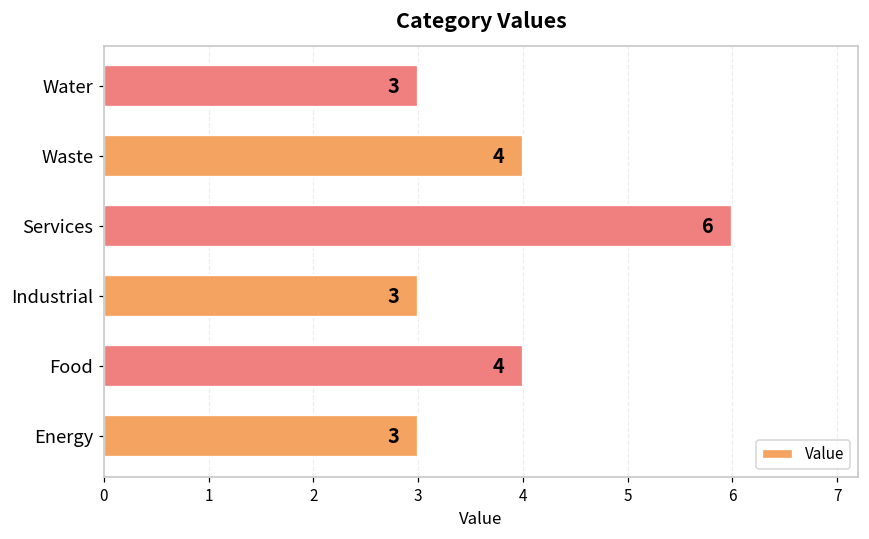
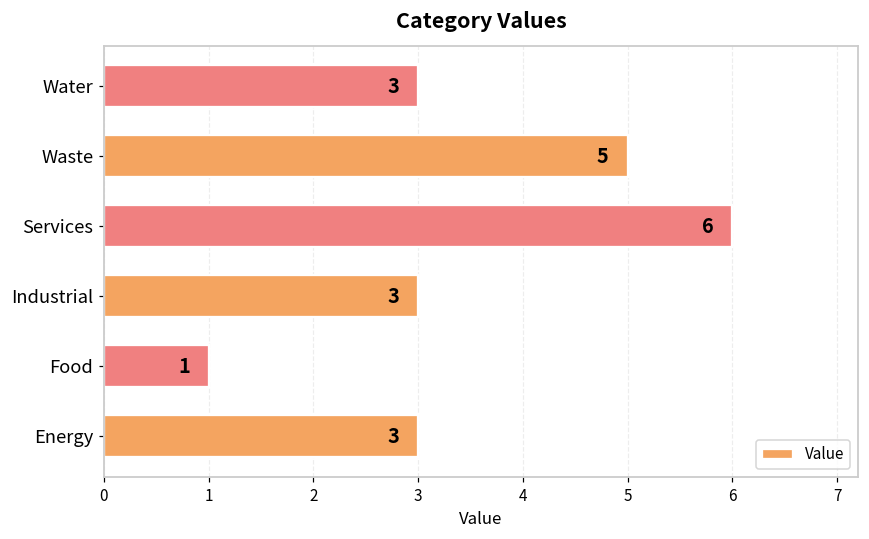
Waste: 4 -> 5
Food: 4 -> 1
